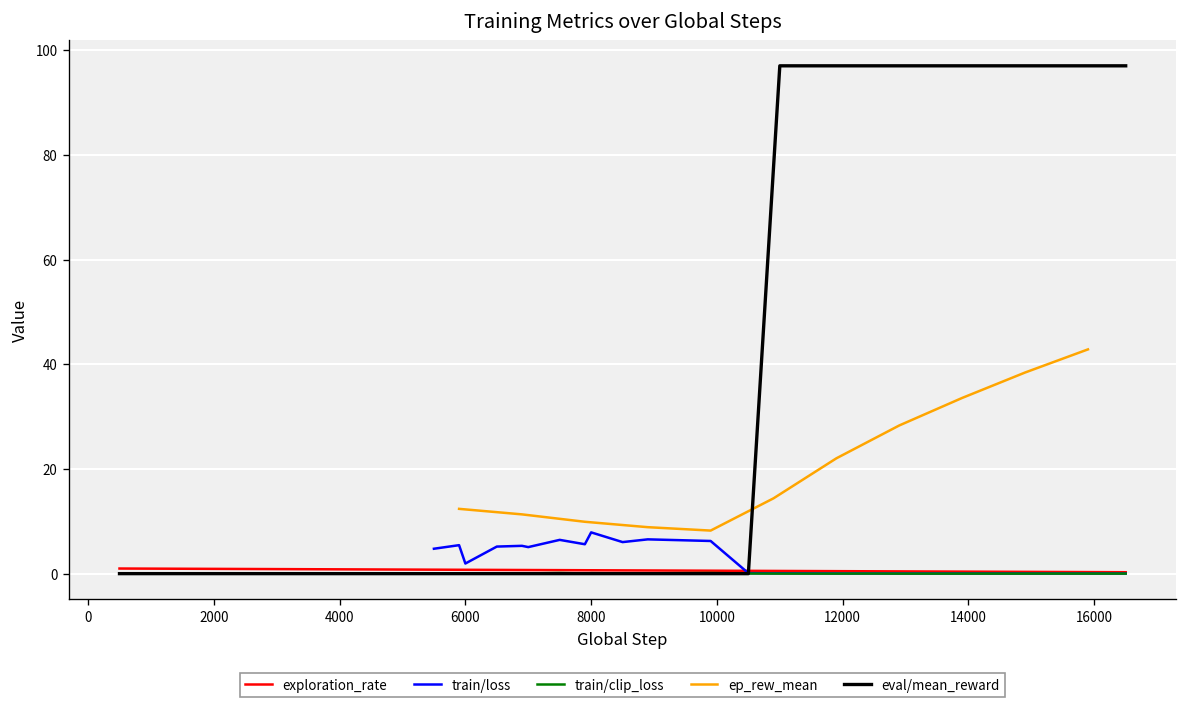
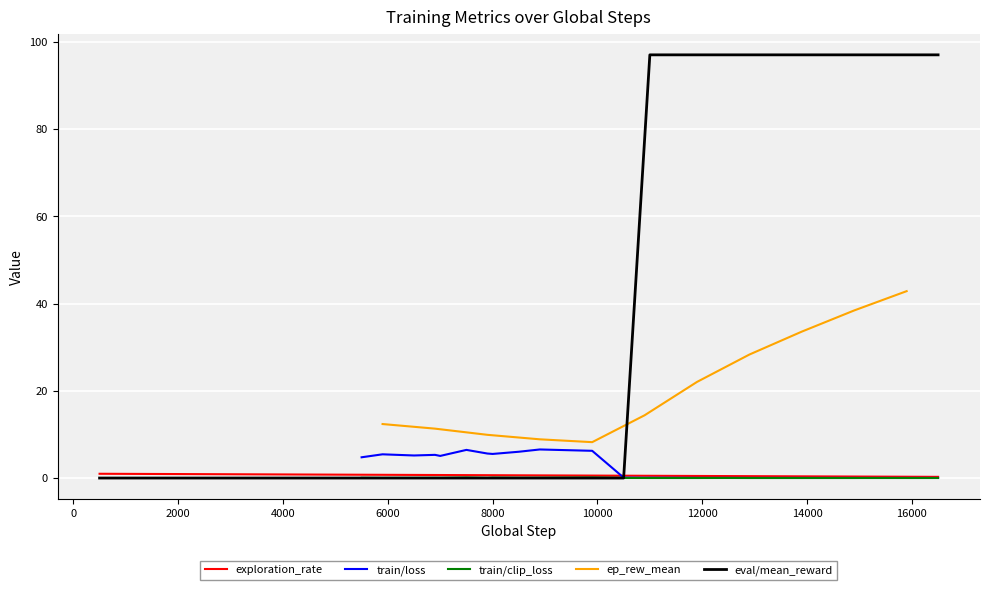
train/loss, 6000: 2 -> 5
train/loss, 8000: 8 -> 6
